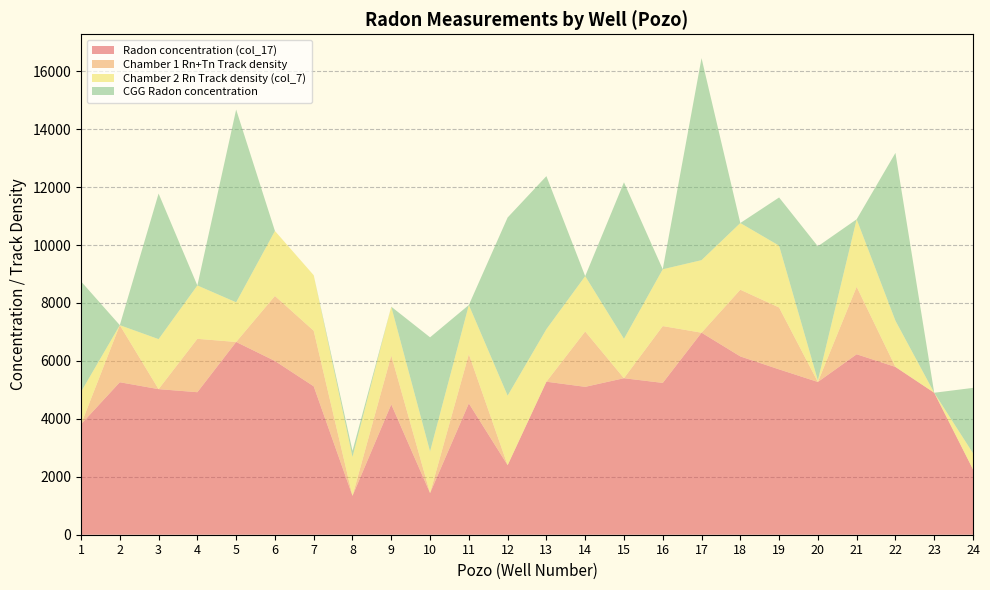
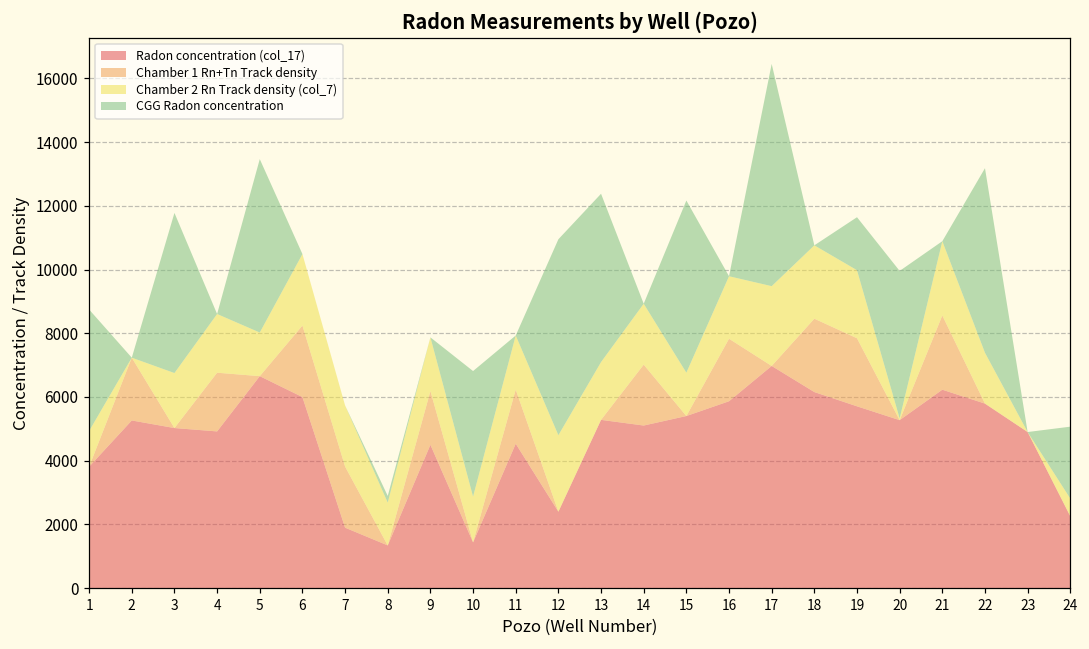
CGG Radon concentration, 5: 6700 -> 5400
Radon concentration (col_17), 7: 5100 -> 1900
Radon concentration (col_17), 16: 5200 -> 5900
